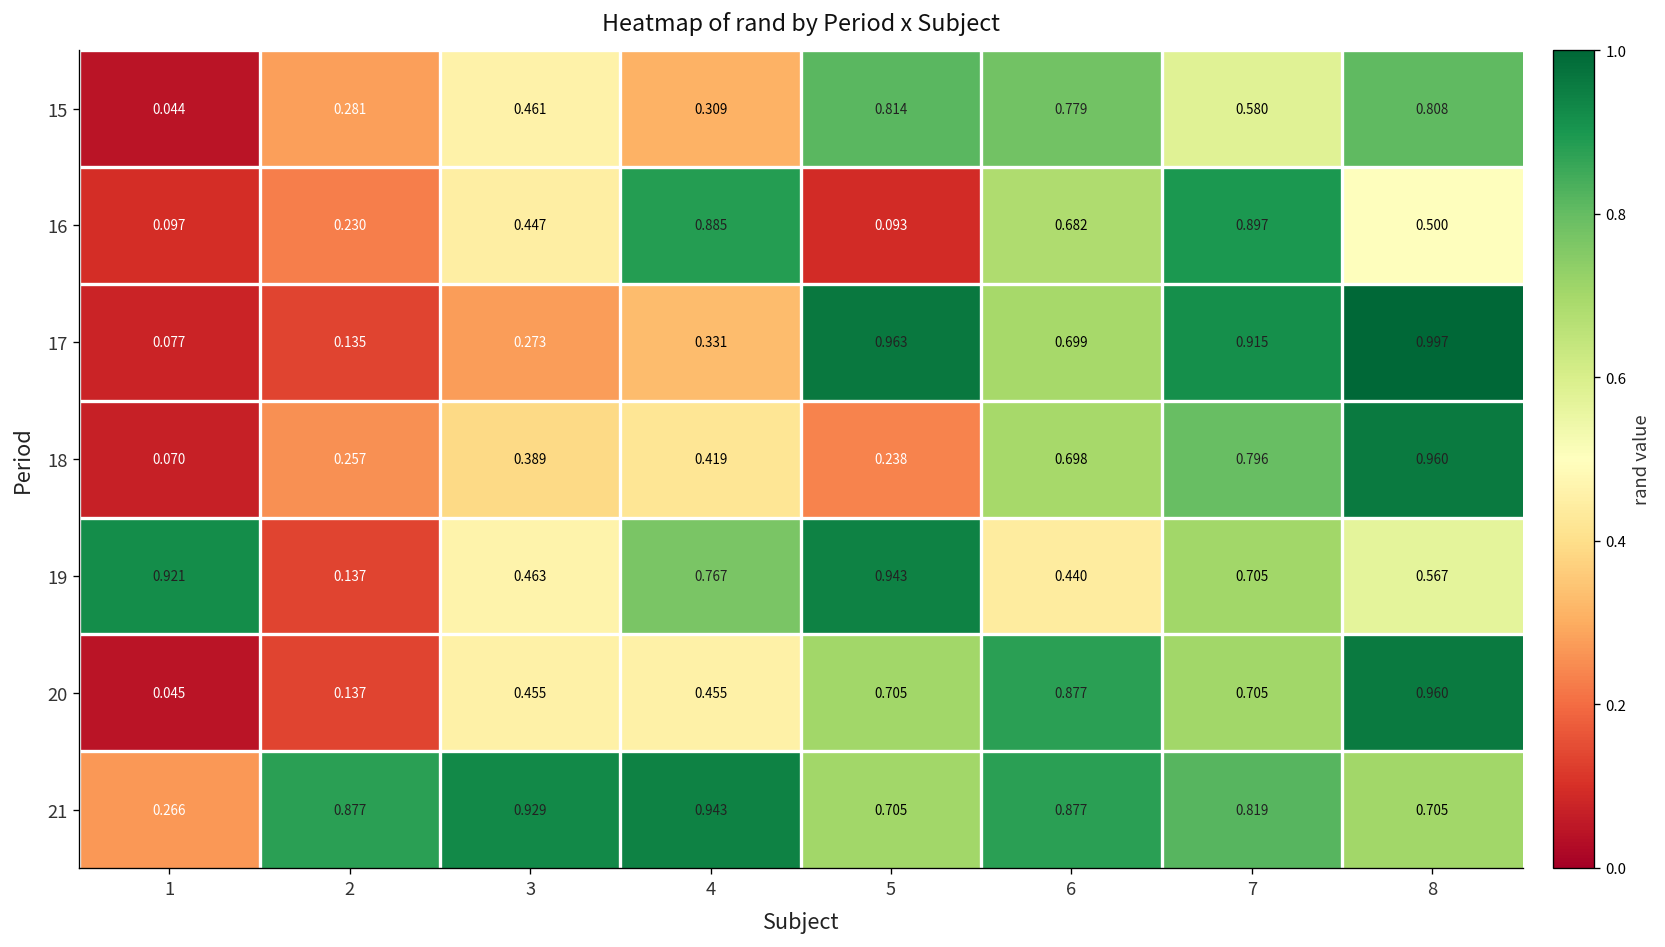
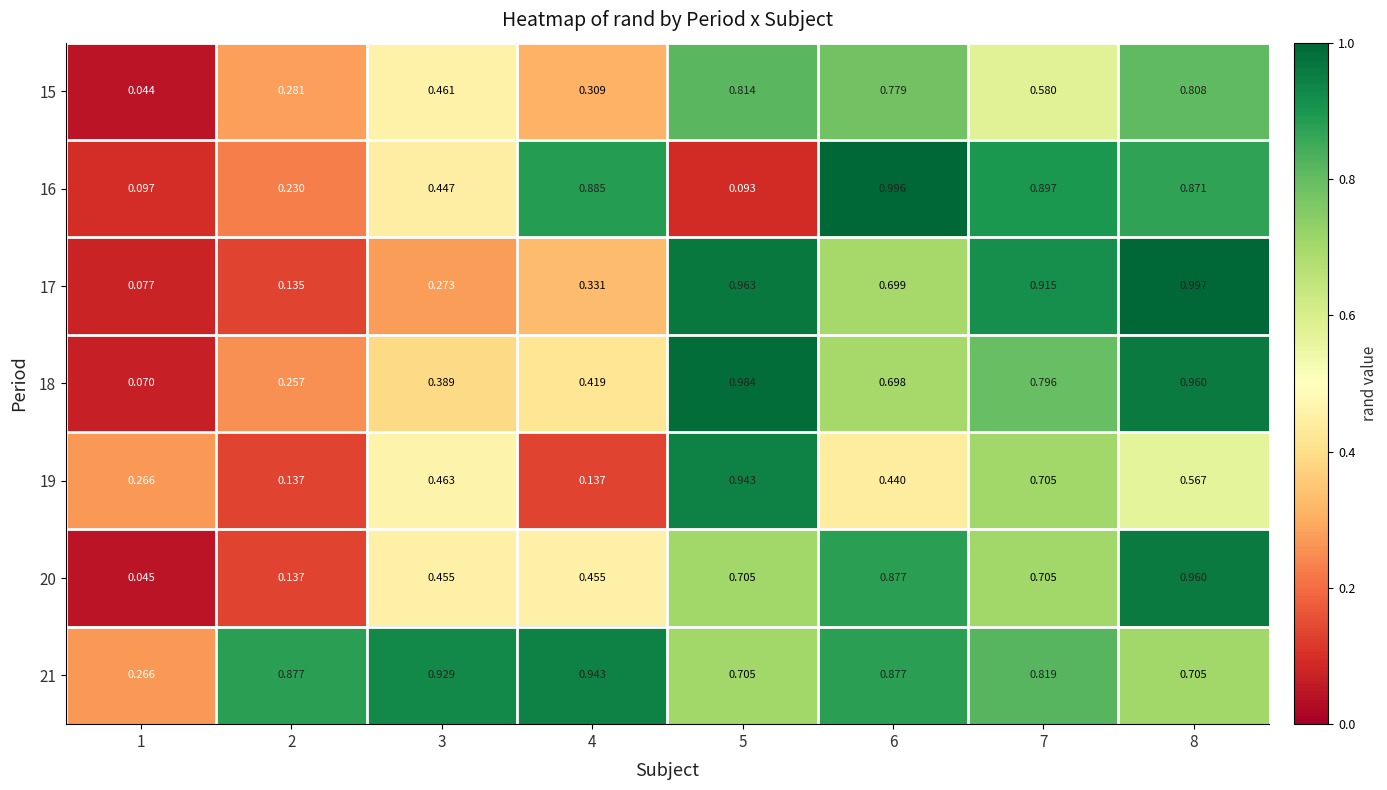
16, 6: 0.682 -> 0.996
16, 8: 0.500 -> 0.871
18, 5: 0.238 -> 0.984
19, 1: 0.921 -> 0.266
19, 4: 0.767 -> 0.137
